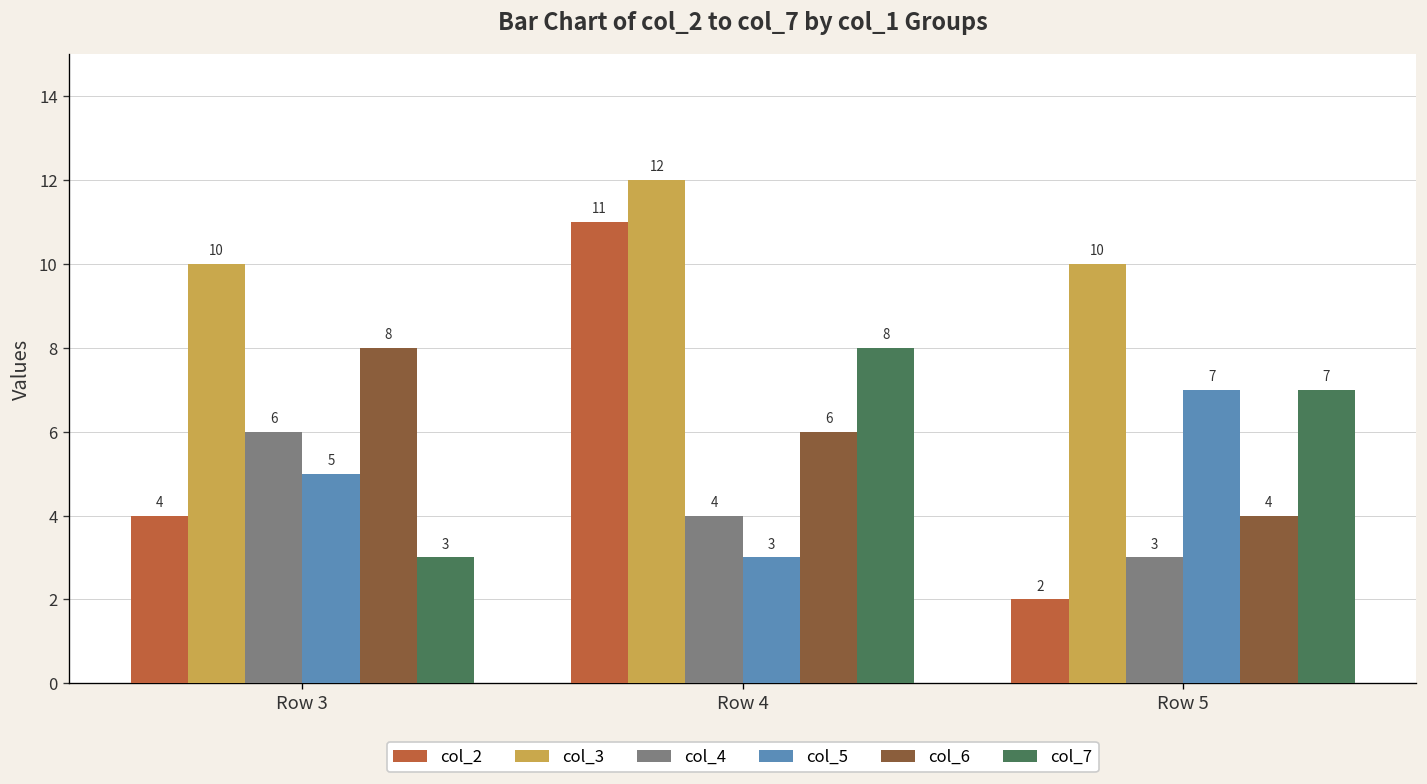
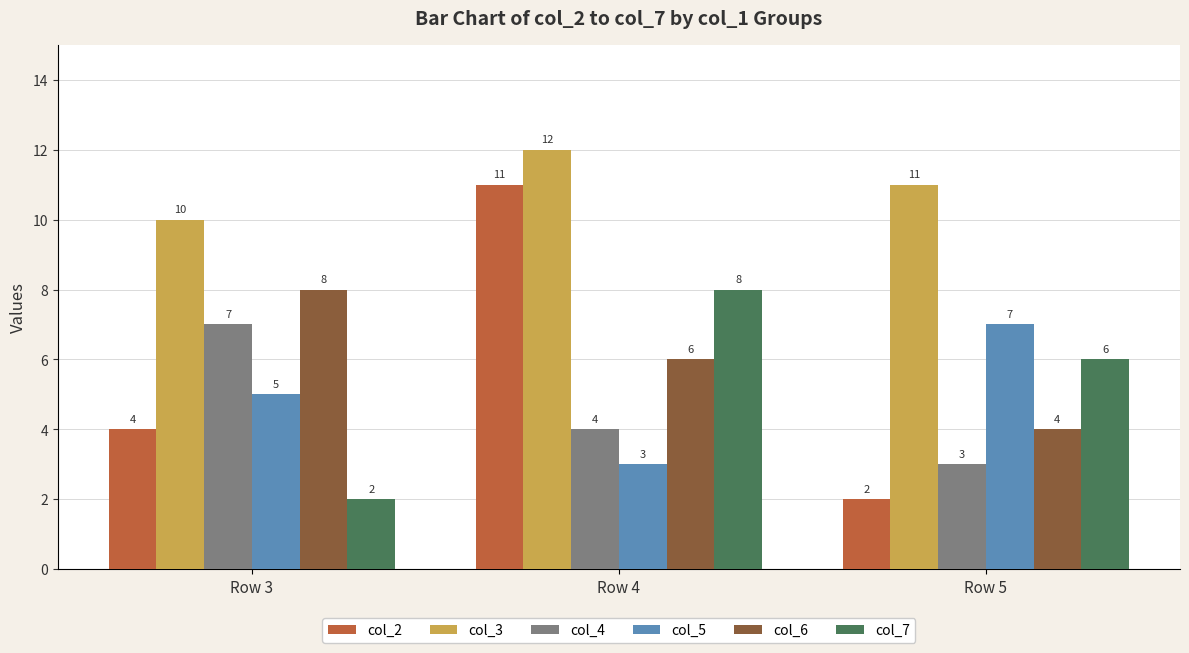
col_4, Row 3: 6 -> 7
col_7, Row 3: 3 -> 2
col_3, Row 5: 10 -> 11
col_7, Row 5: 7 -> 6
